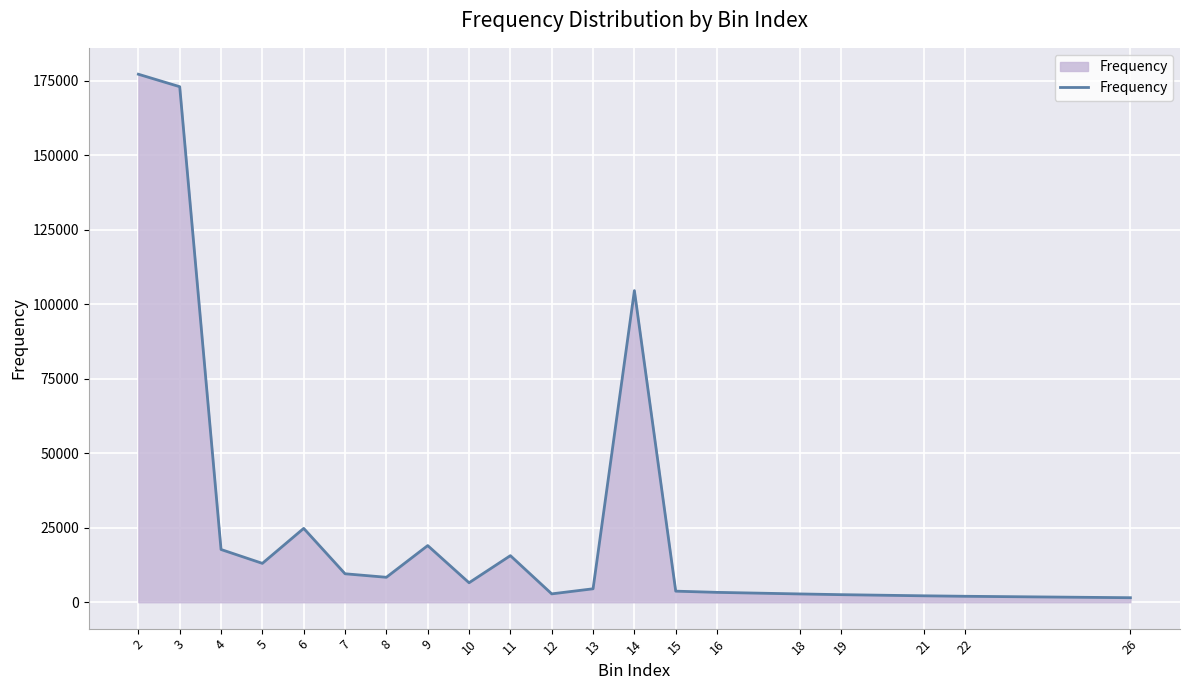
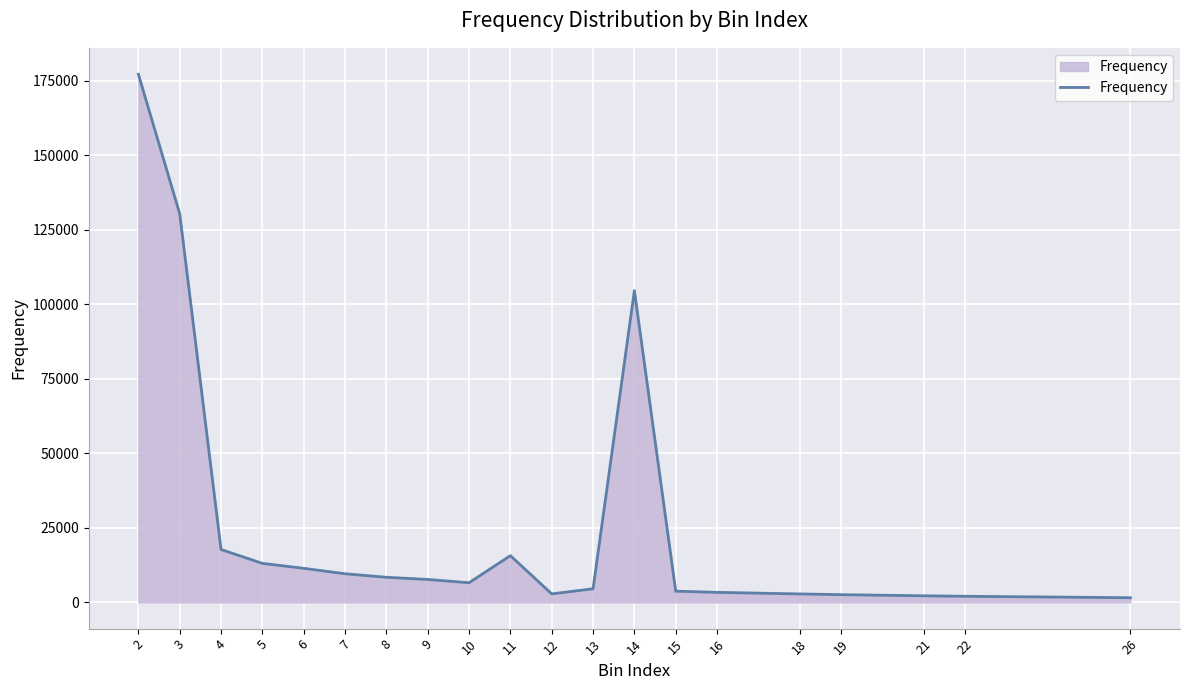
3: 173000 -> 130000
6: 25000 -> 11000
9: 19000 -> 8000
